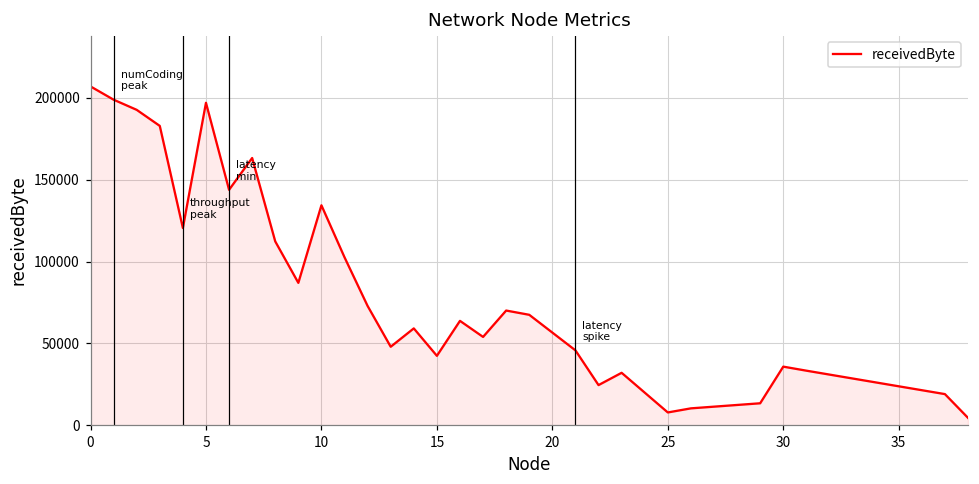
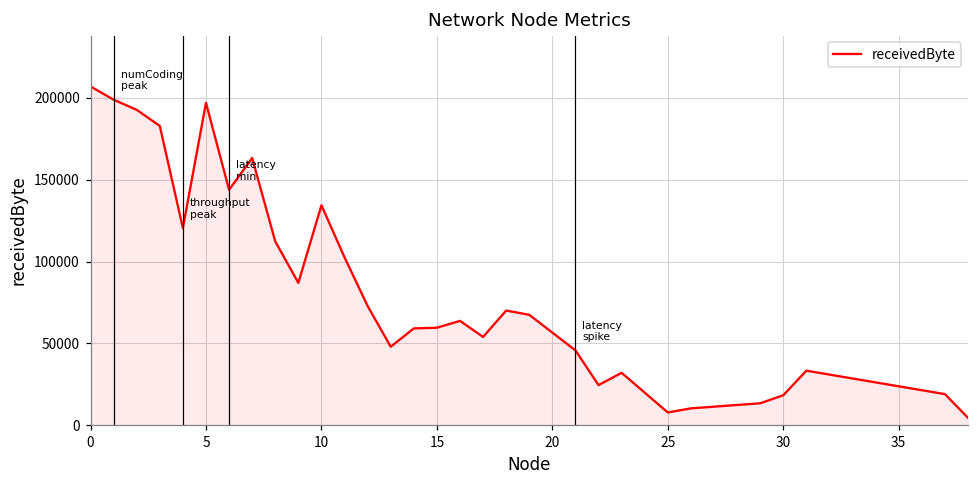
15: 42000 -> 60000
30: 36000 -> 18000
